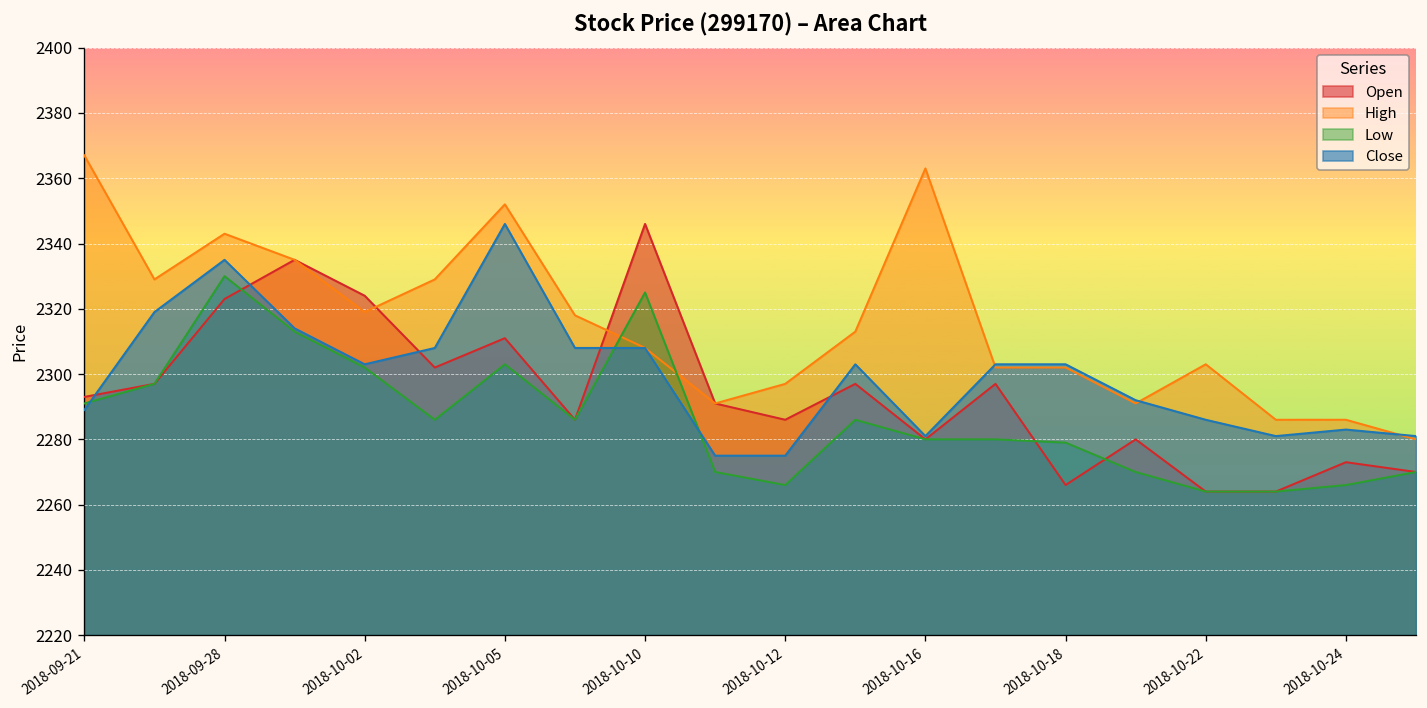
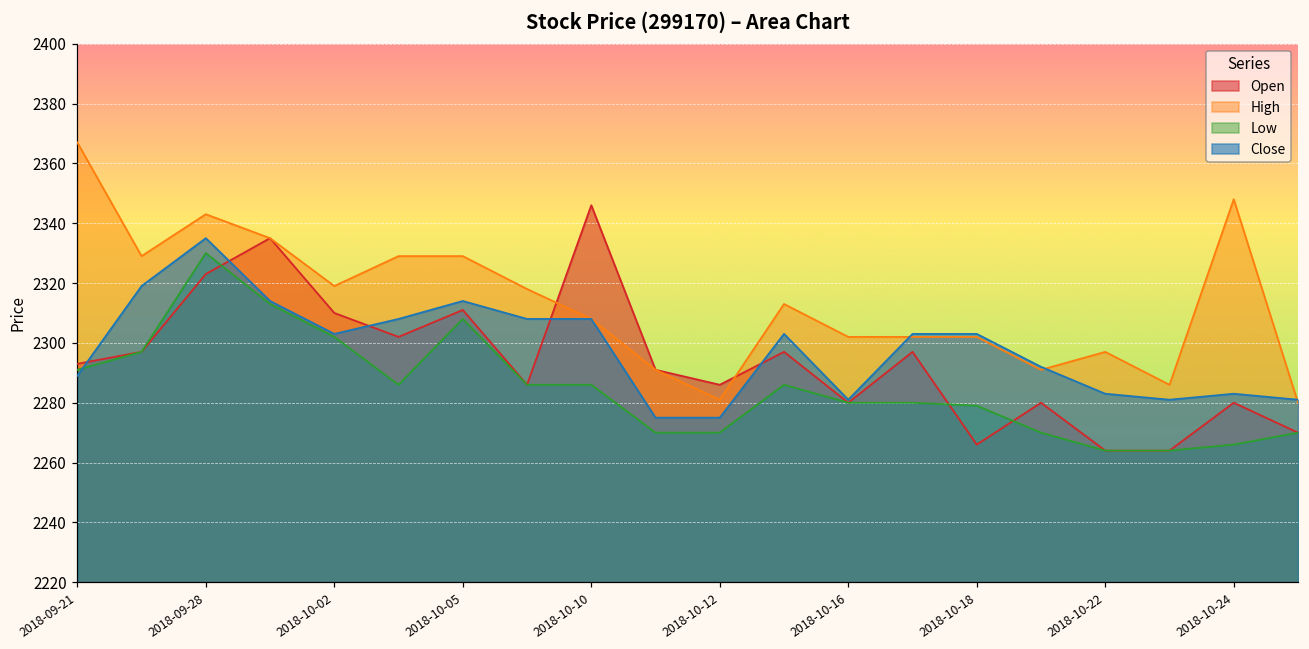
Open, 2018-10-02: 2324 -> 2310
High, 2018-10-05: 2352 -> 2329
Low, 2018-10-05: 2303 -> 2308
Close, 2018-10-05: 2346 -> 2314
Low, 2018-10-10: 2325 -> 2286
High, 2018-10-12: 2297 -> 2281
Low, 2018-10-12: 2266 -> 2270
High, 2018-10-16: 2363 -> 2302
High, 2018-10-22: 2303 -> 2297
Close, 2018-10-22: 2286 -> 2283
Open, 2018-10-24: 2273 -> 2280
High, 2018-10-24: 2286 -> 2348
